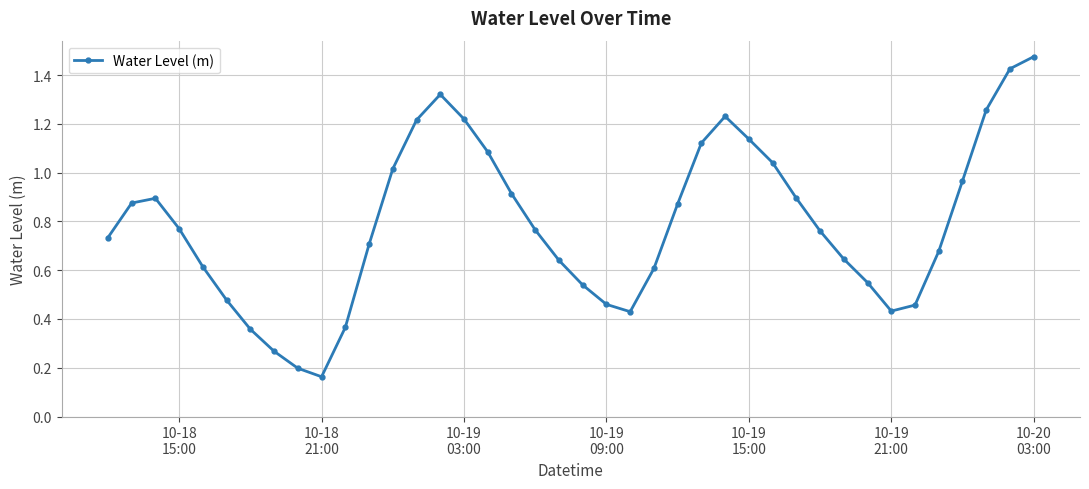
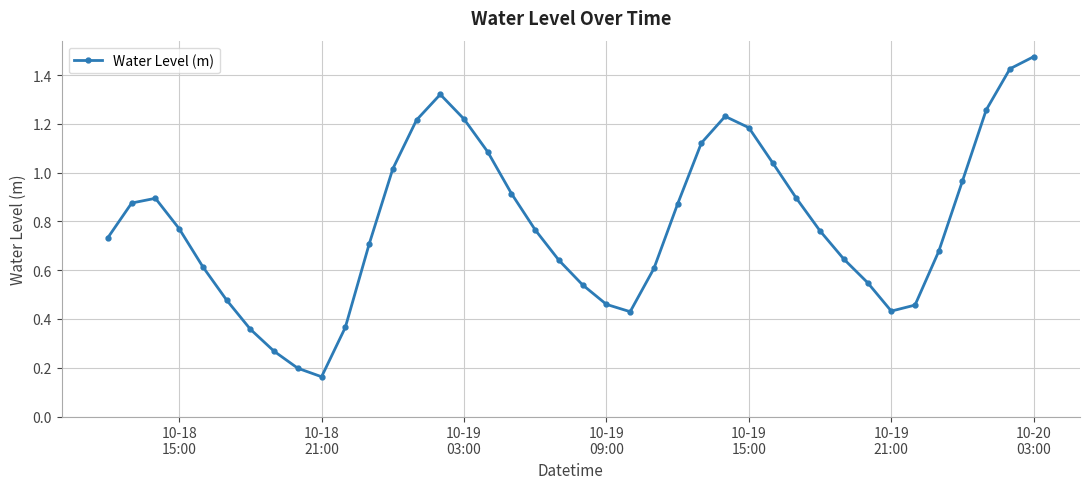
10-19 15:00: 1.14 -> 1.18
